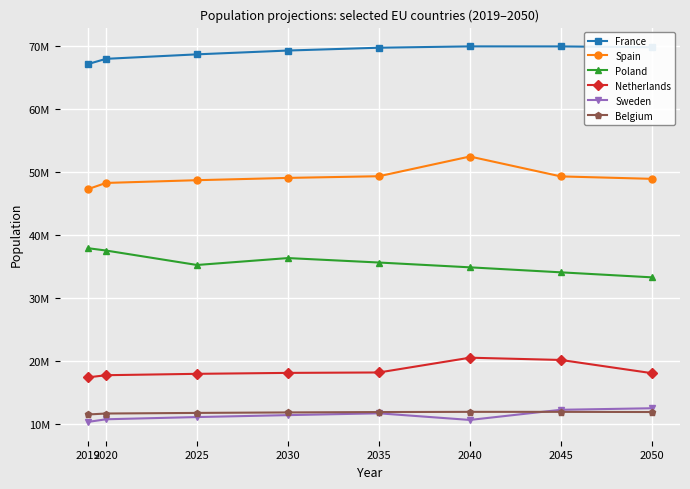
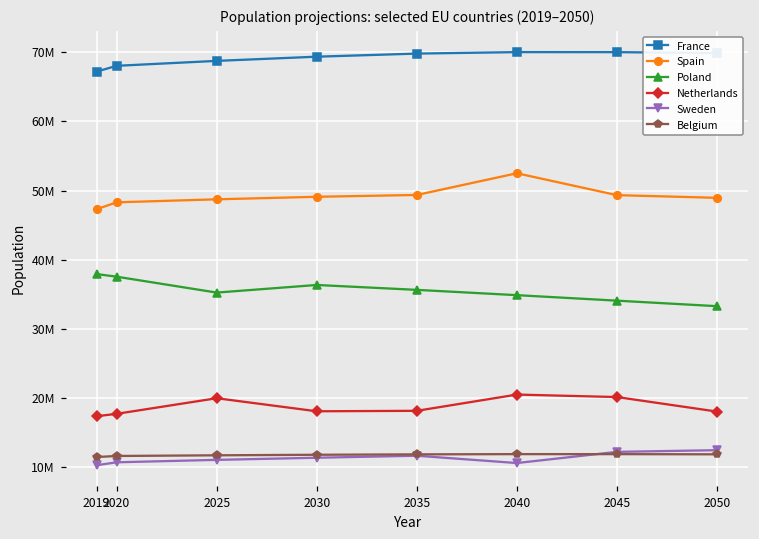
Netherlands, 2025: 18000000 -> 20000000
